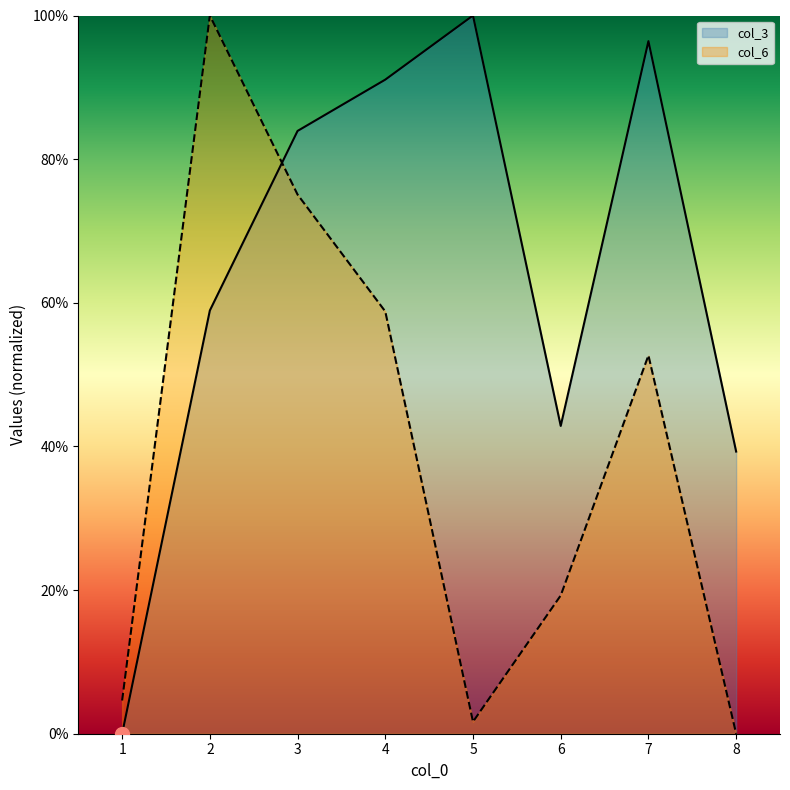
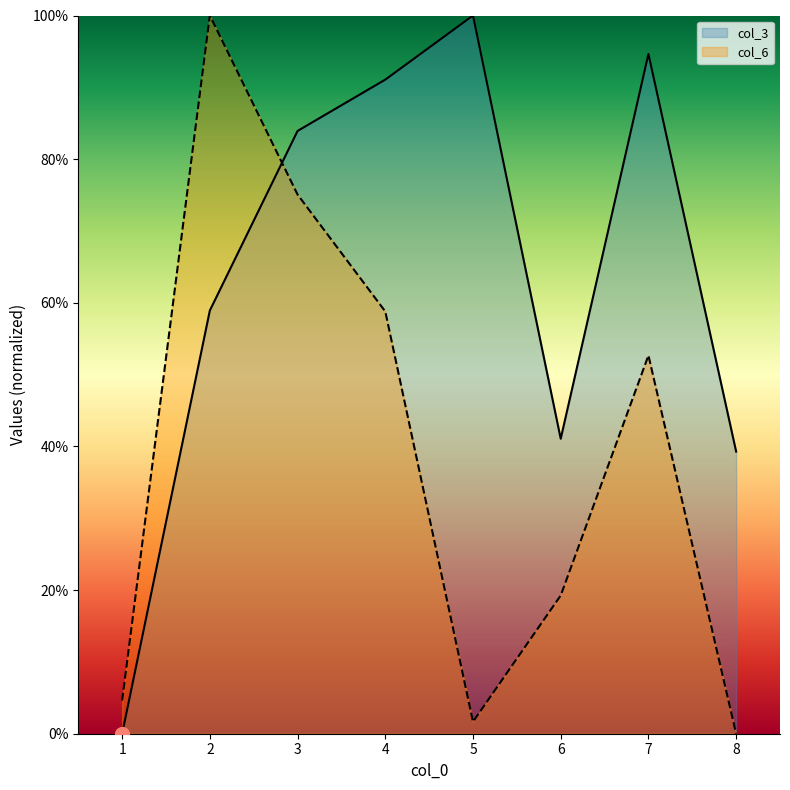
col_3, 6: 43% -> 41%
col_3, 7: 96% -> 95%
